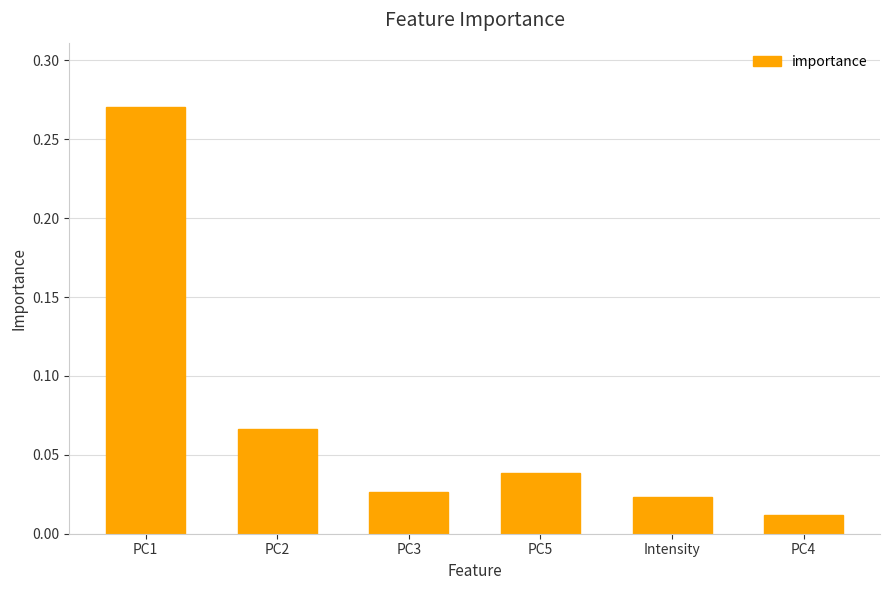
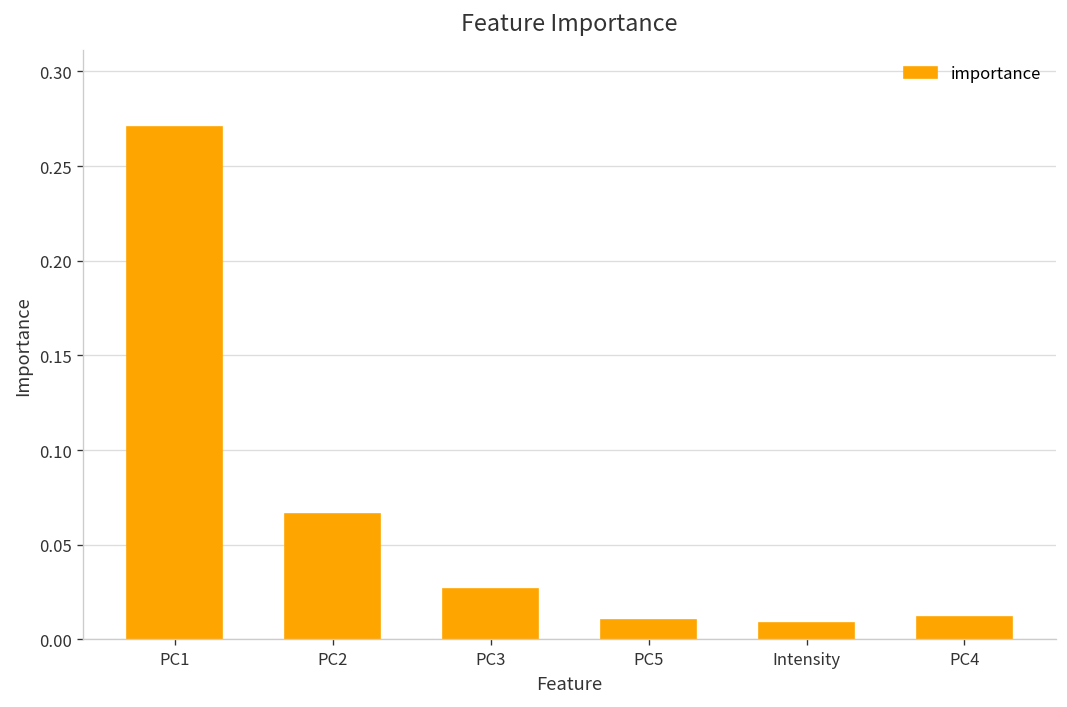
PC5: 0.038 -> 0.010
Intensity: 0.023 -> 0.008
